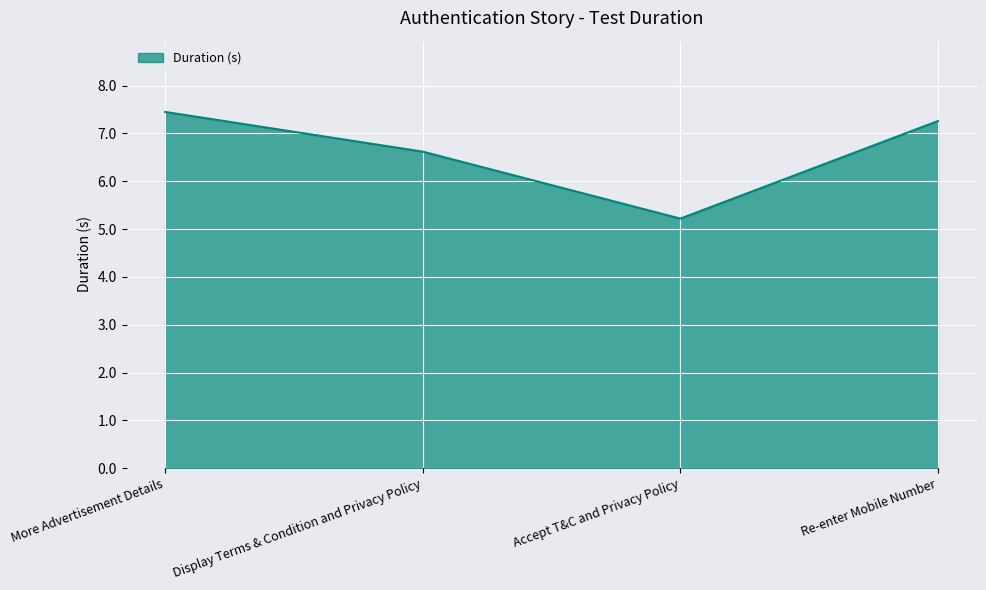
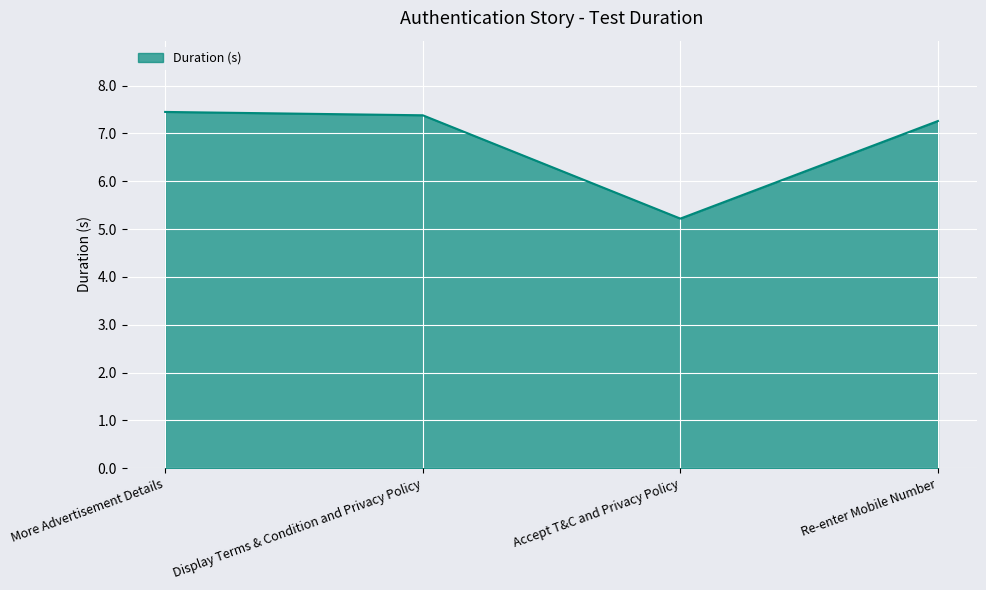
Display Terms & Condition and Privacy Policy: 6.6 -> 7.4
